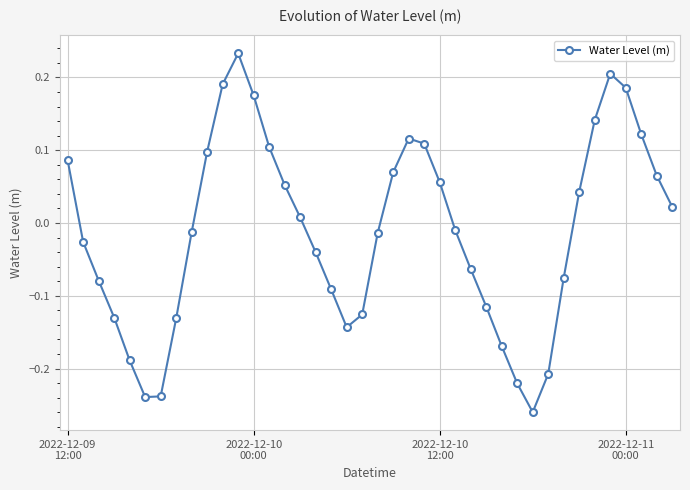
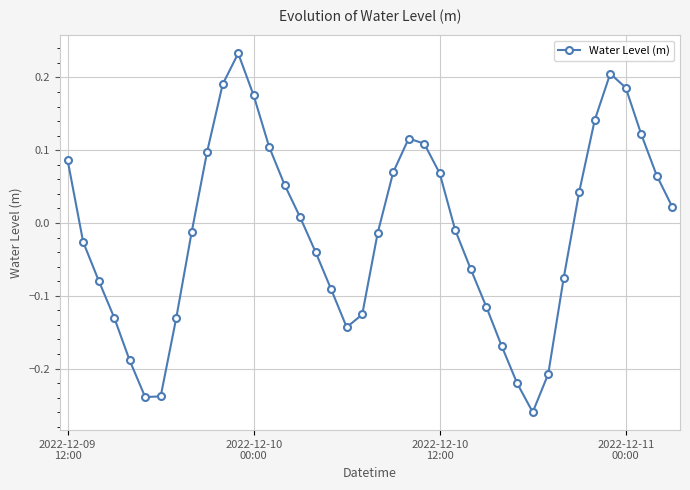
2022-12-10 12:00: 0.06 -> 0.07
